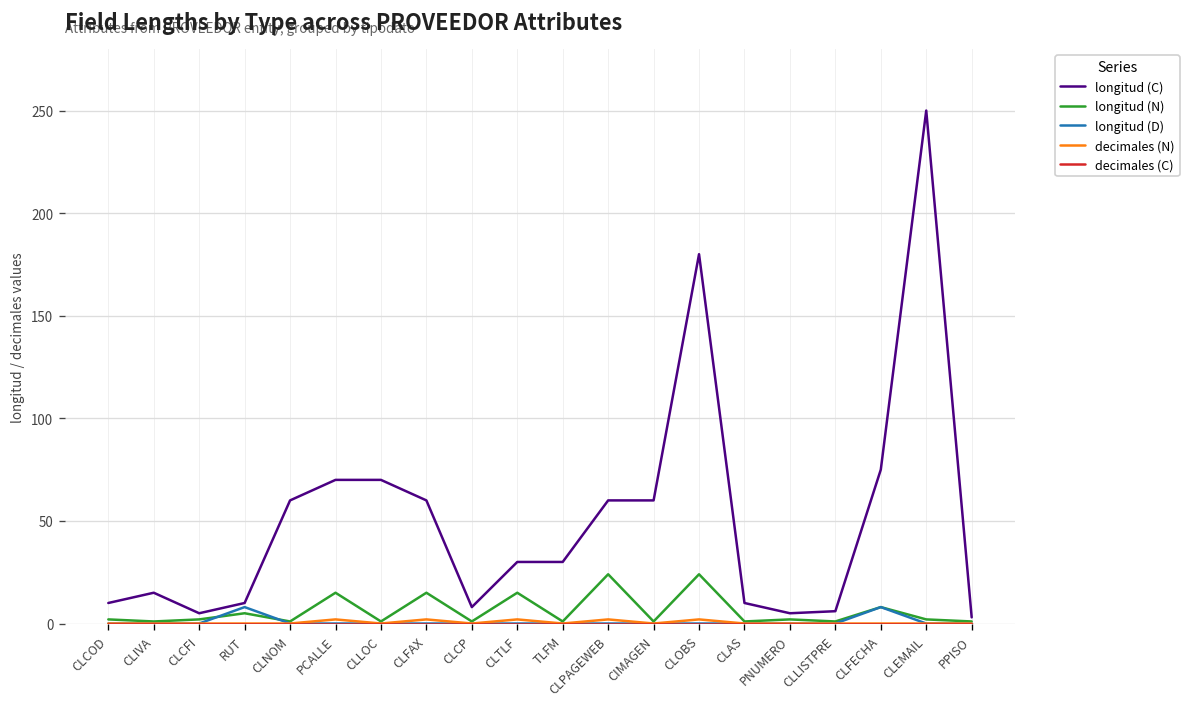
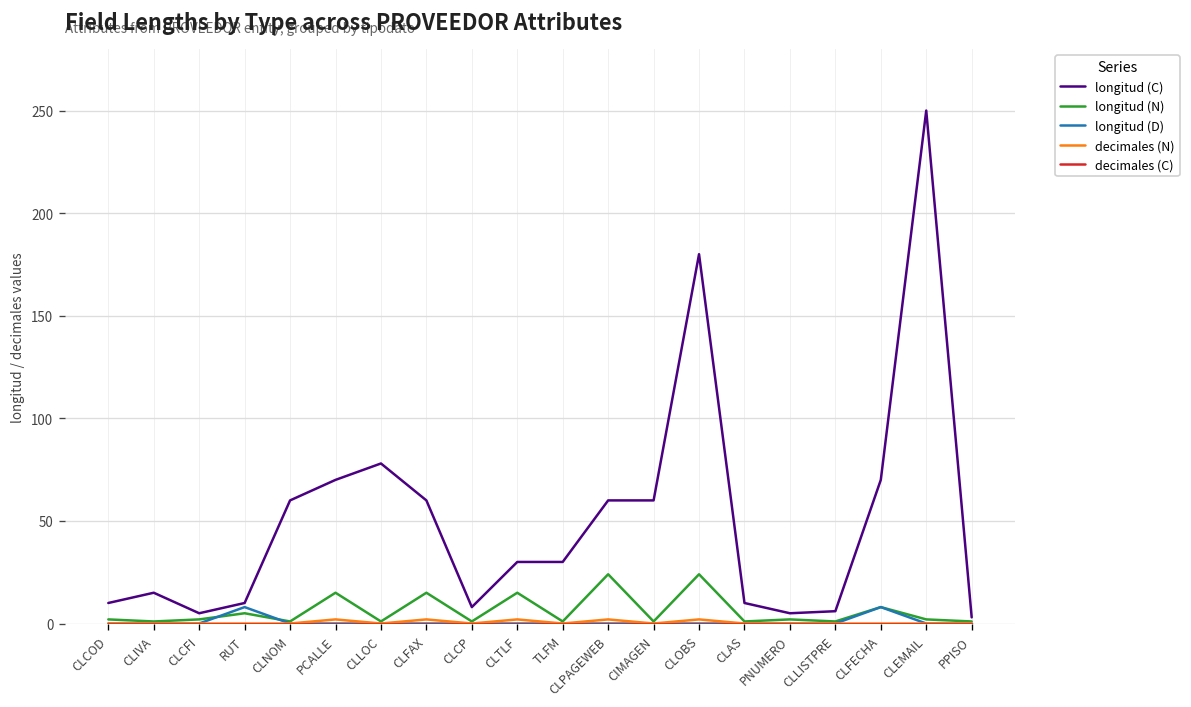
longitud (C), CLLOC: 70 -> 78
longitud (C), CLFECHA: 75 -> 70
